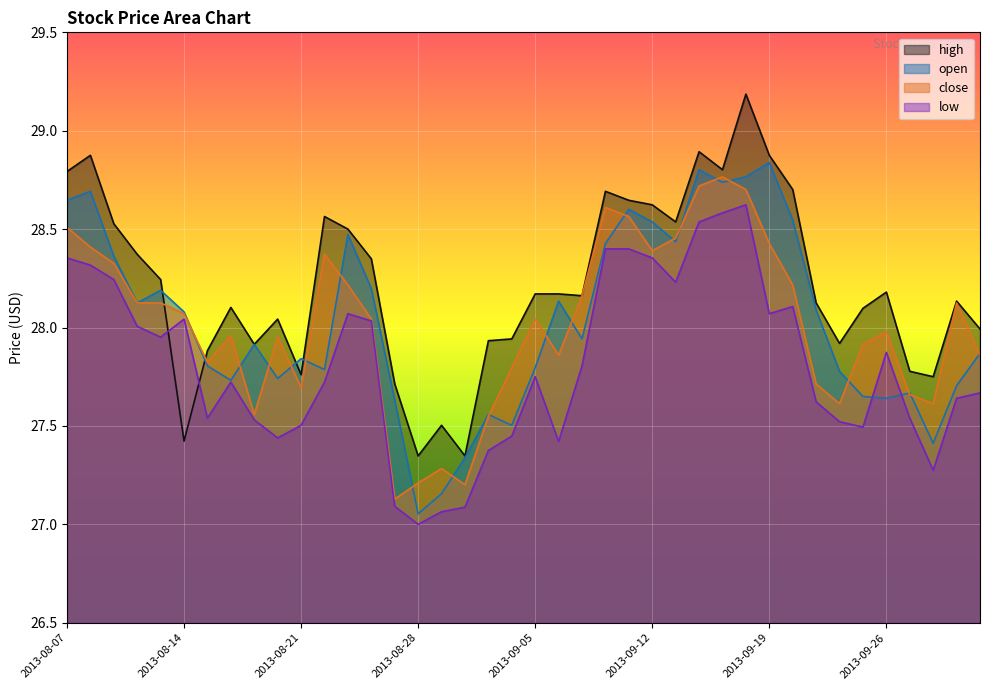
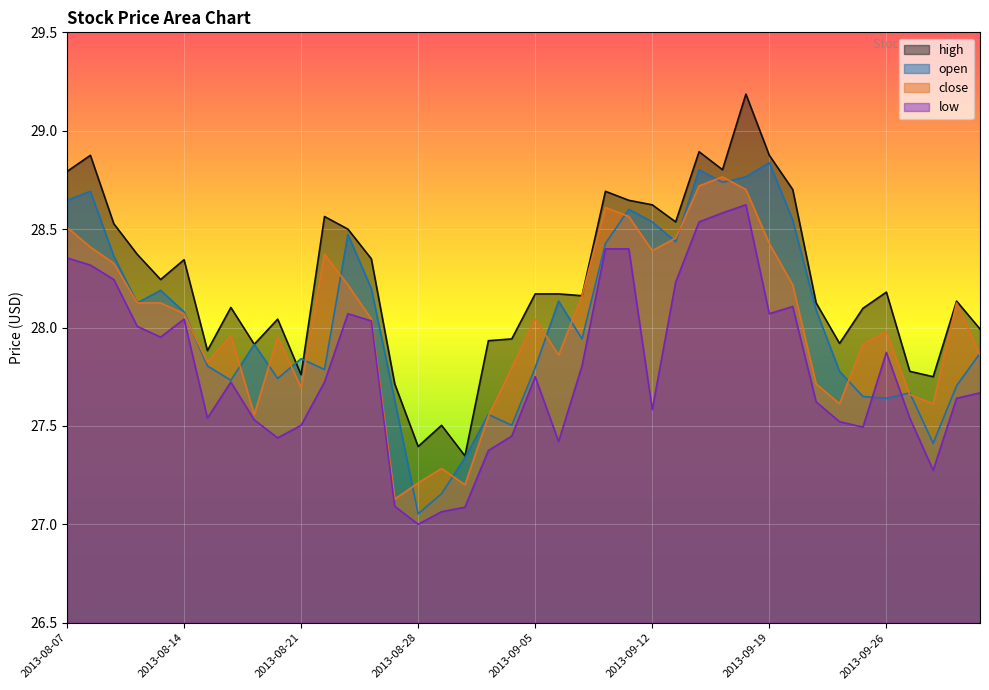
high, 2013-08-14: 27.42 -> 28.34
high, 2013-08-28: 27.35 -> 27.40
low, 2013-09-12: 28.35 -> 27.58
